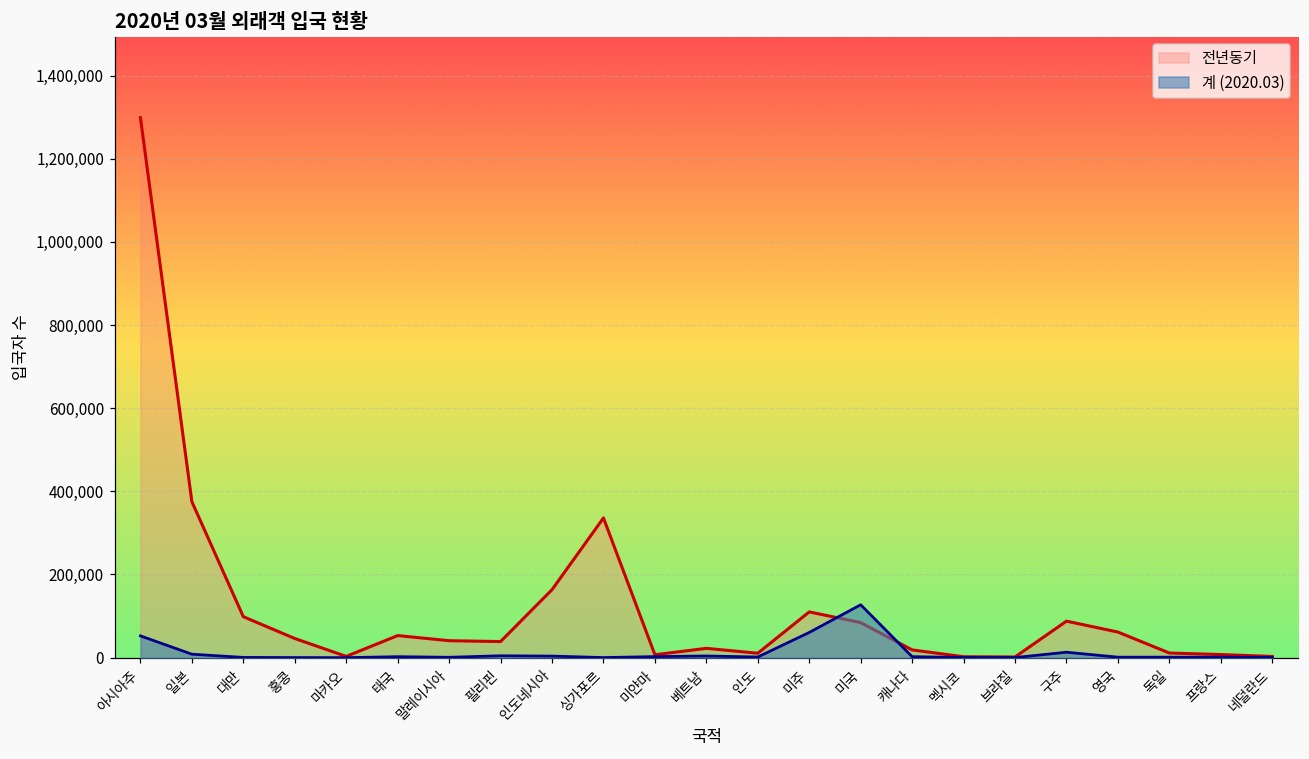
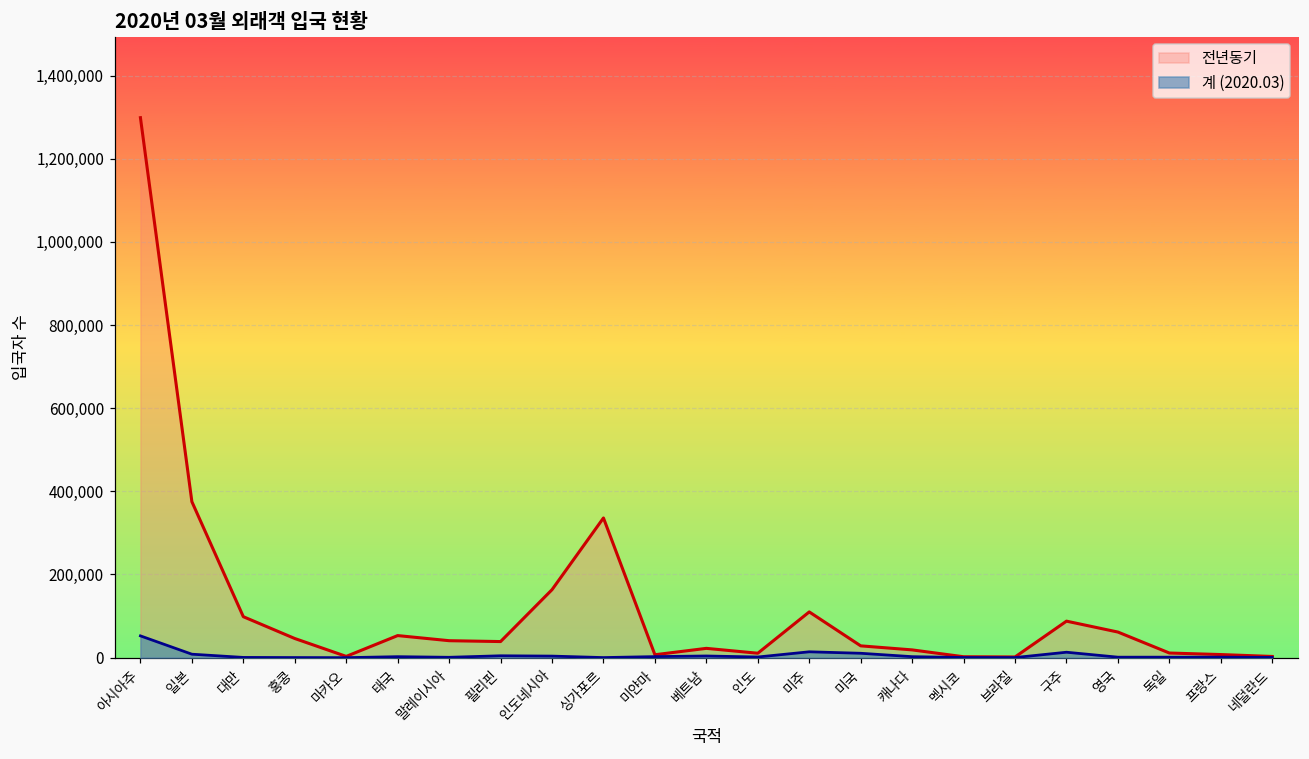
계 (2020.03), 미주: 60,000 -> 10,000
전년동기, 미국: 80,000 -> 30,000
계 (2020.03), 미국: 130,000 -> 10,000
